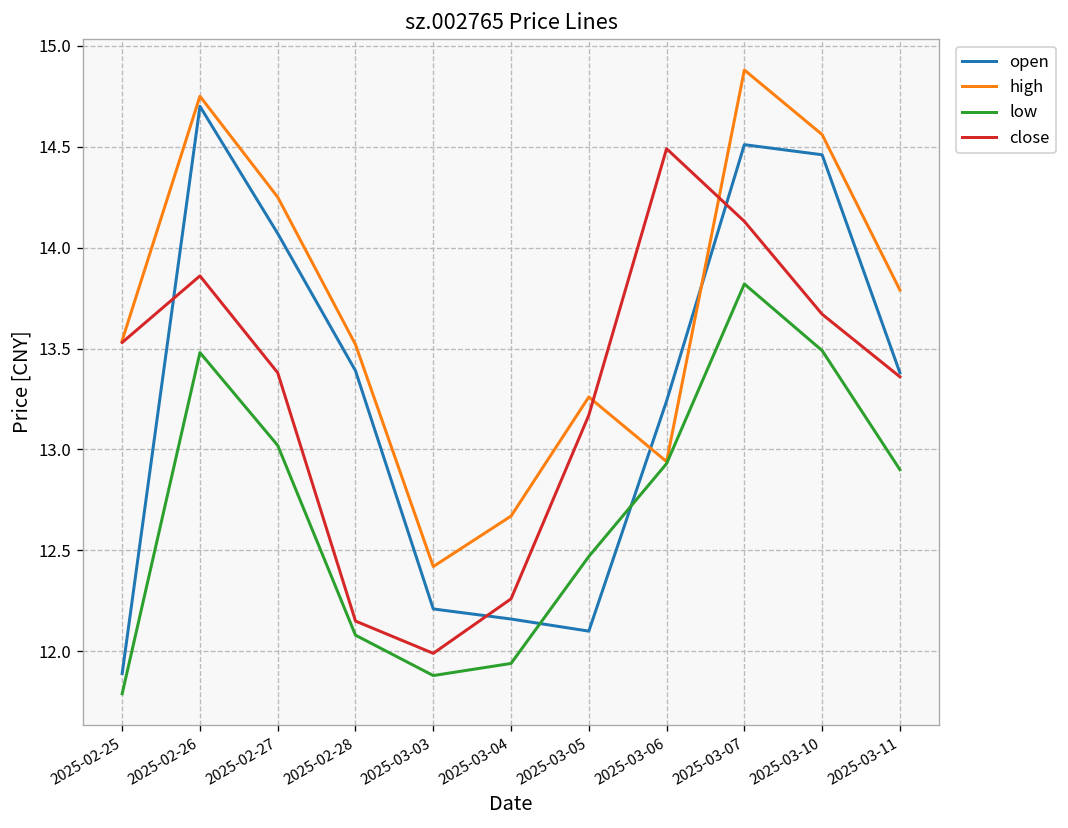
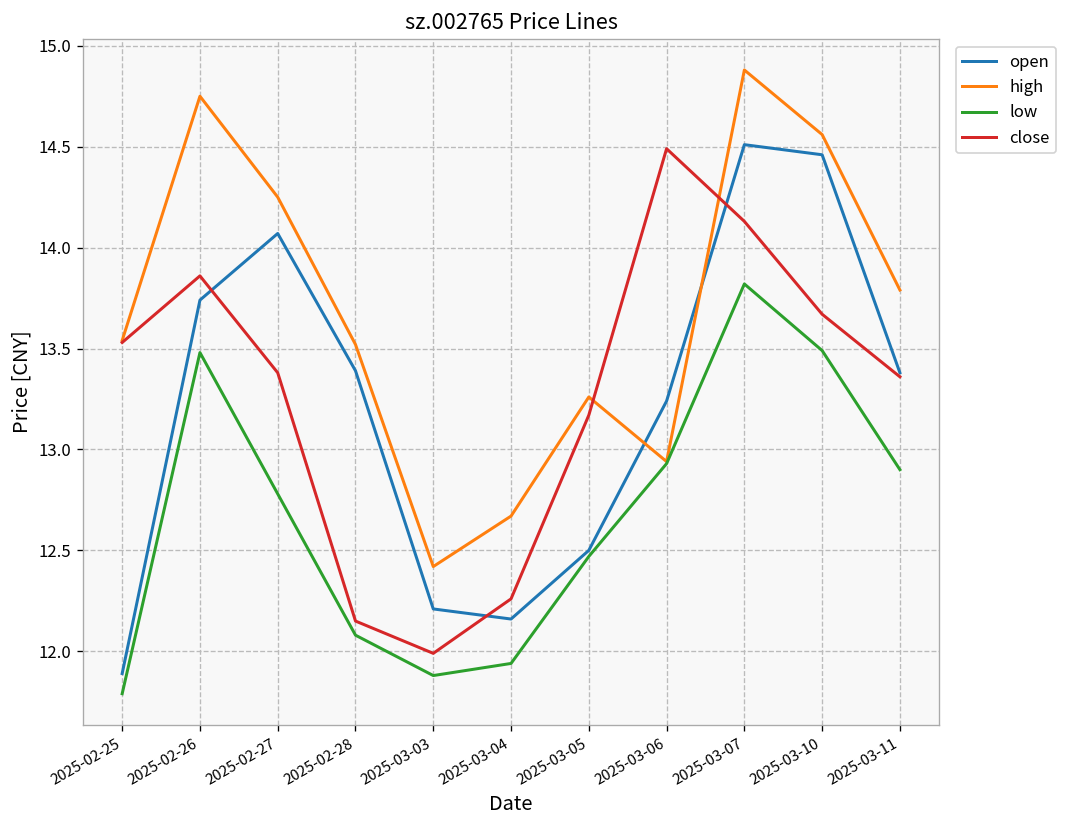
open, 2025-02-26: 14.70 -> 13.74
low, 2025-02-27: 13.02 -> 12.78
open, 2025-03-05: 12.1 -> 12.5
